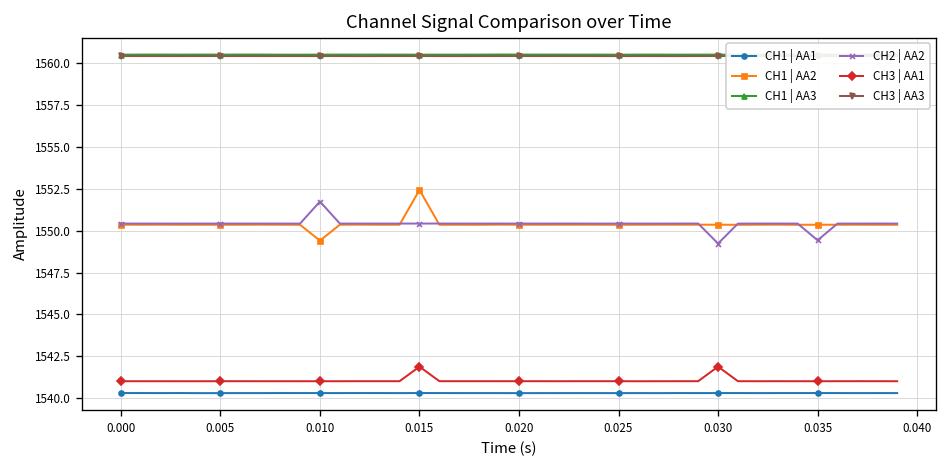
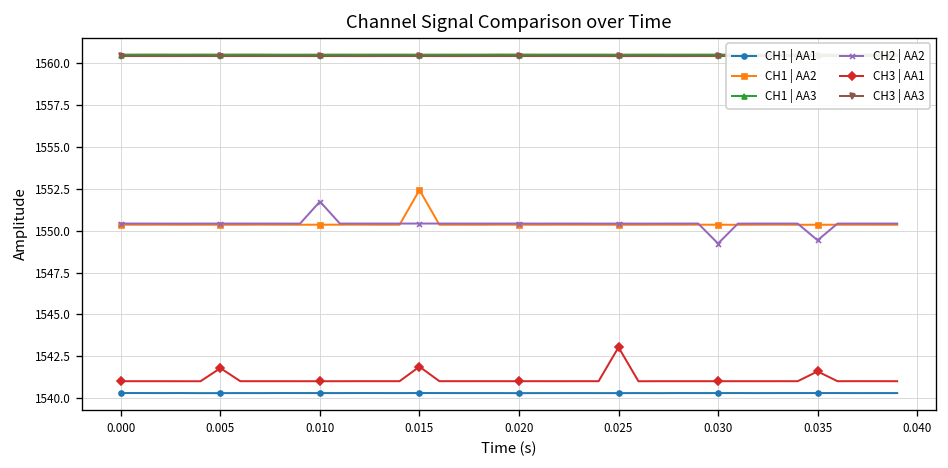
CH3 | AA1, 0.005: 1541.0 -> 1541.8
CH1 | AA2, 0.010: 1549.4 -> 1550.4
CH3 | AA1, 0.025: 1541.0 -> 1543.0
CH3 | AA1, 0.030: 1541.9 -> 1541.0
CH3 | AA1, 0.035: 1541.0 -> 1541.6
